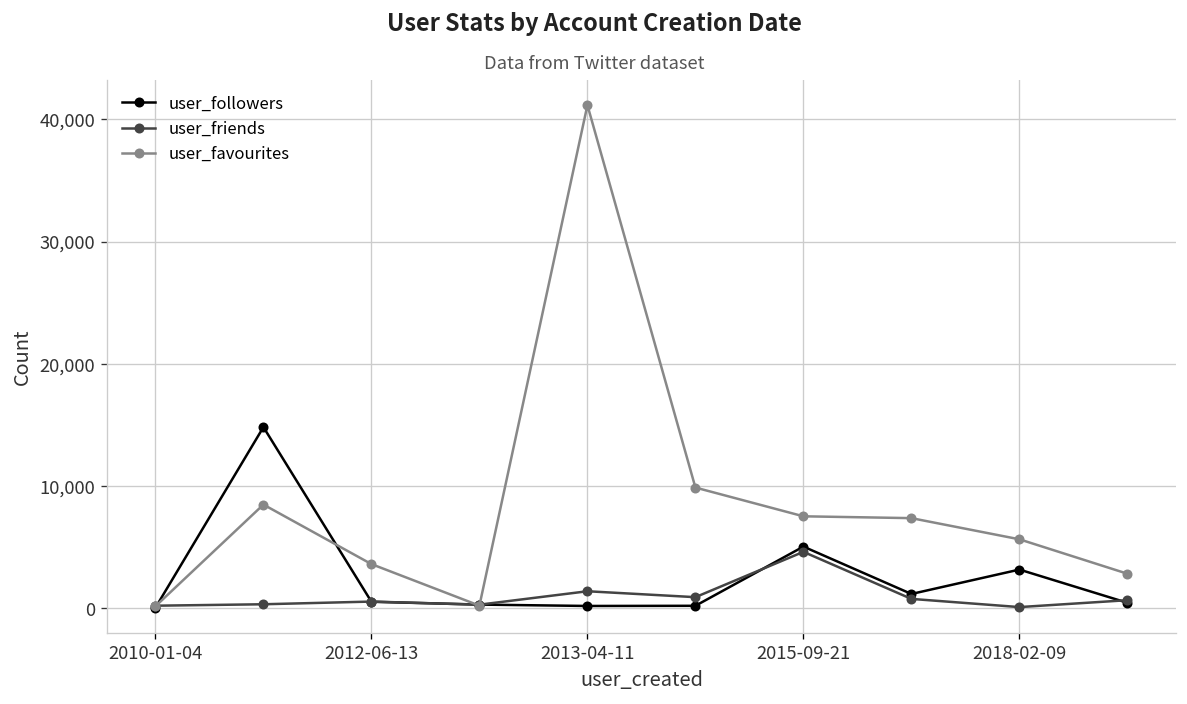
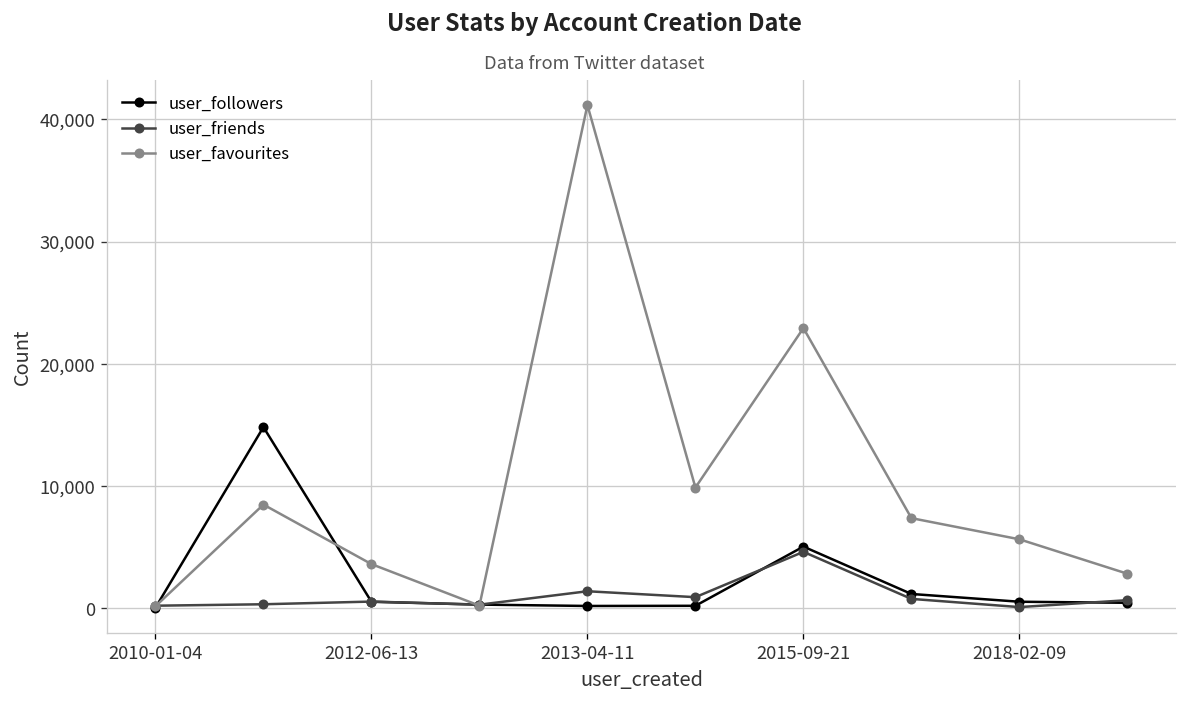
user_favourites, 2015-09-21: 7,500 -> 22,900
user_followers, 2018-02-09: 3,200 -> 500
